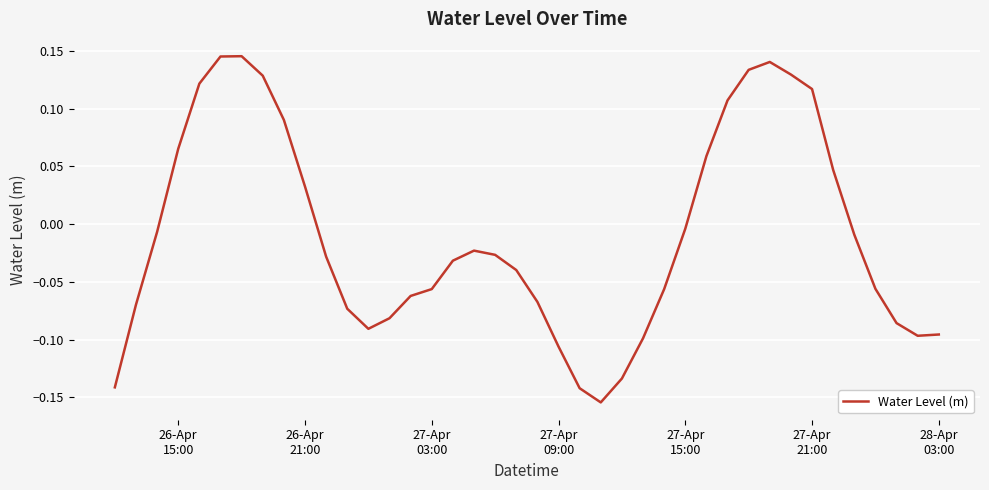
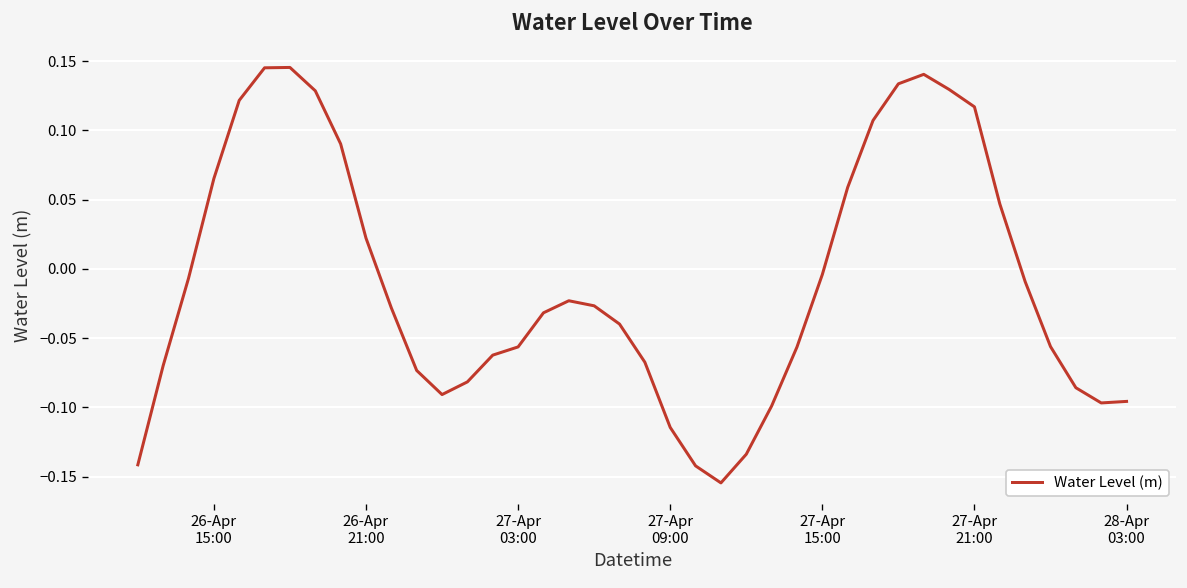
26-Apr 21:00: 0.033 -> 0.022
27-Apr 09:00: -0.106 -> -0.114
